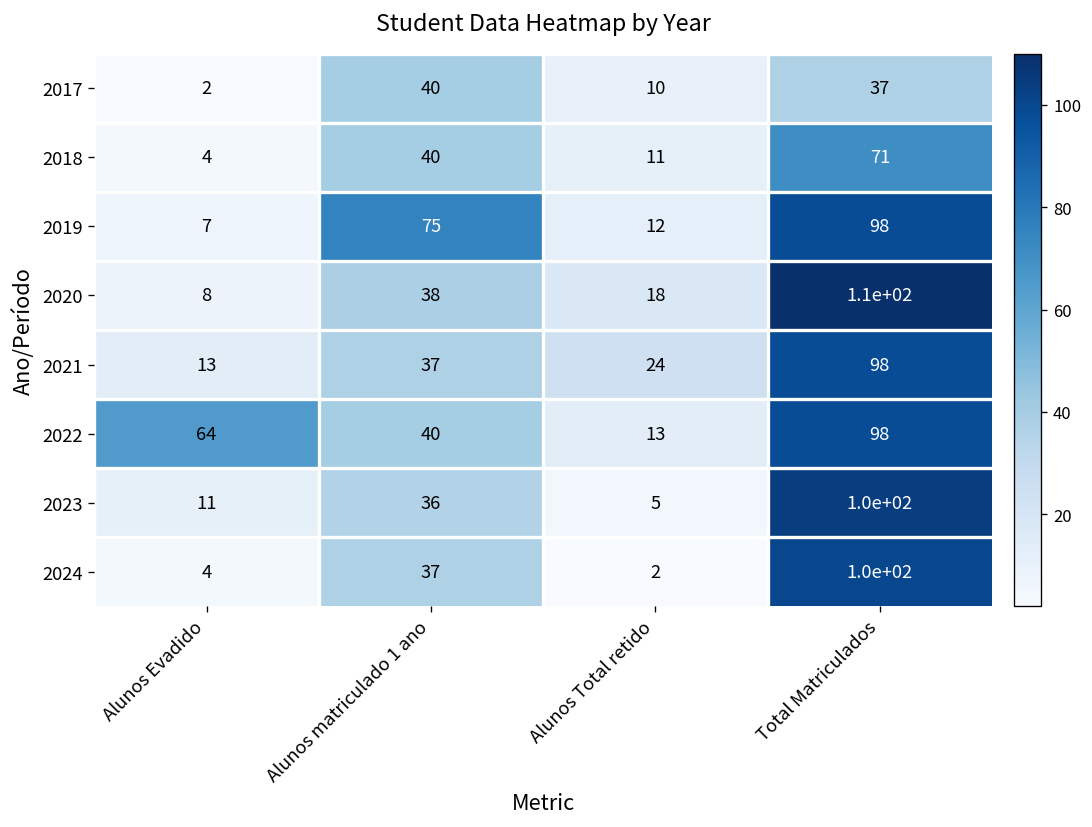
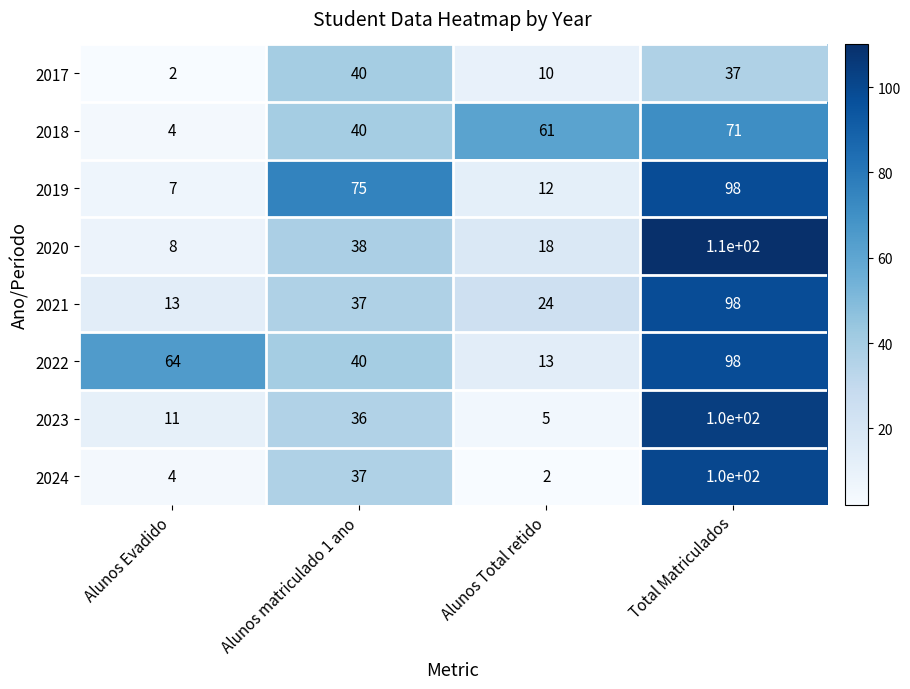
2018, Alunos Total retido: 11 -> 61
